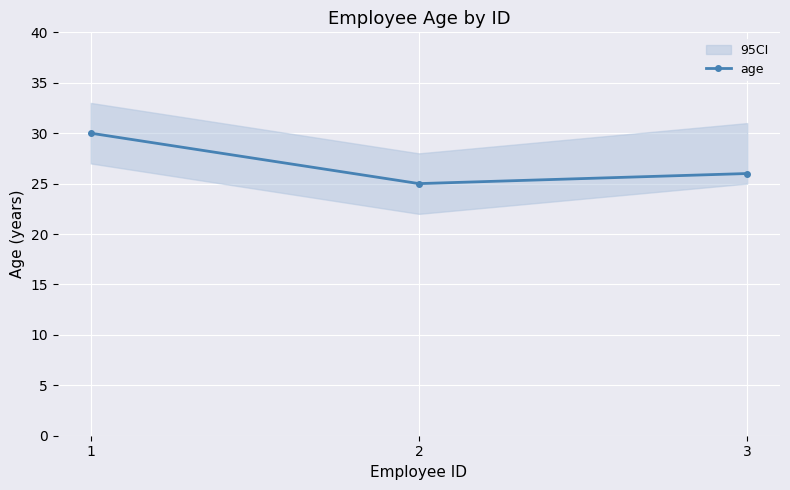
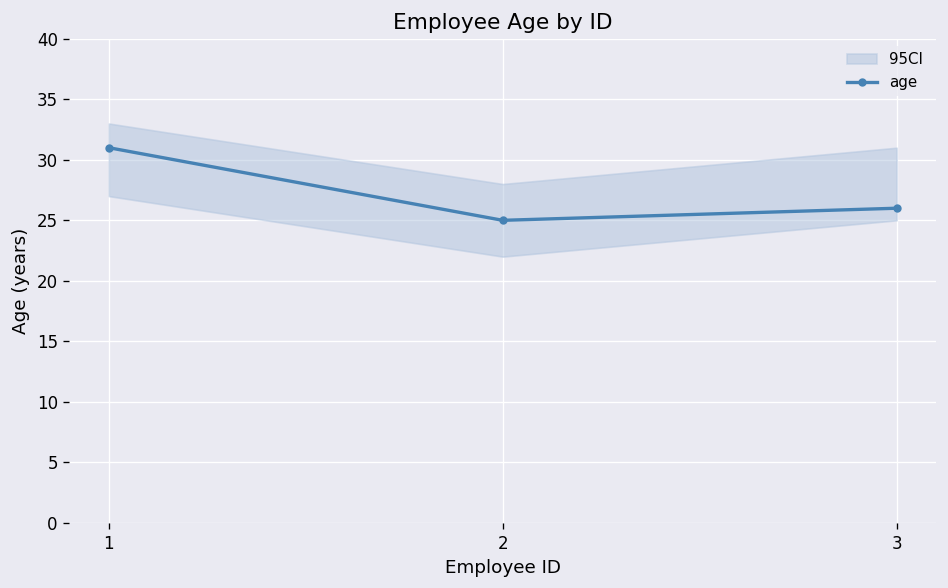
age, 1: 30 -> 31
